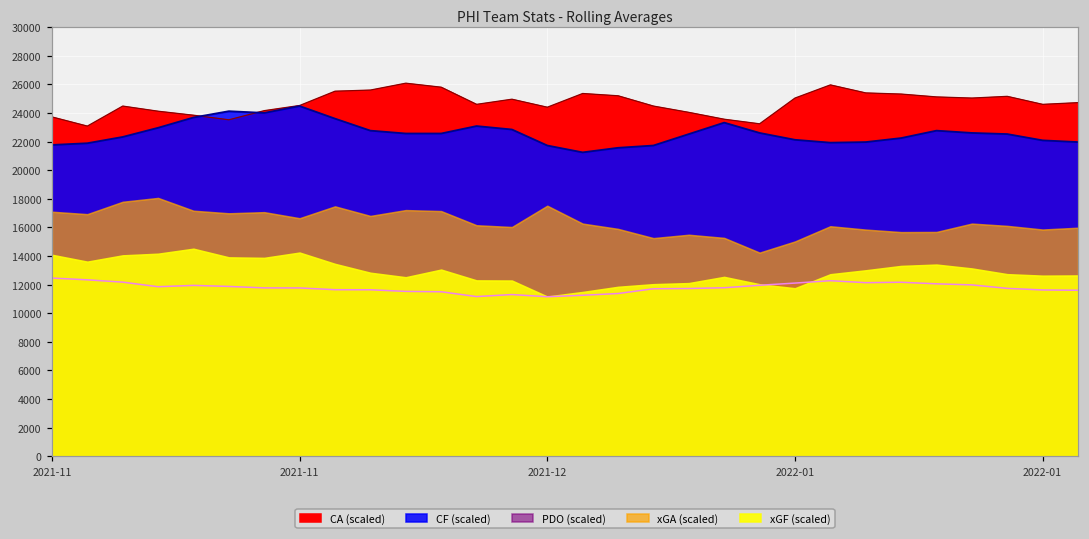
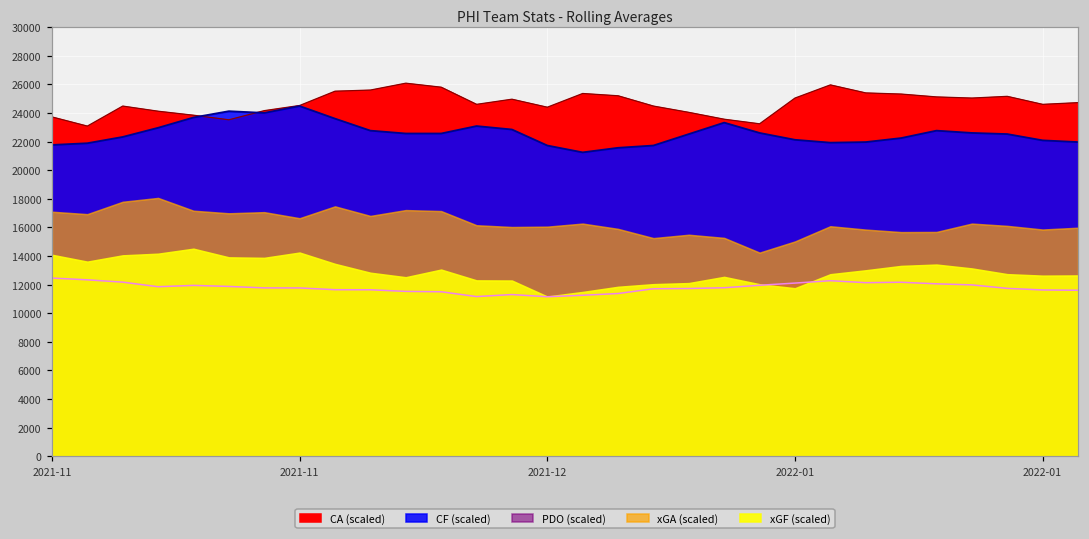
xGA (scaled), 2021-12: 17500 -> 16000
